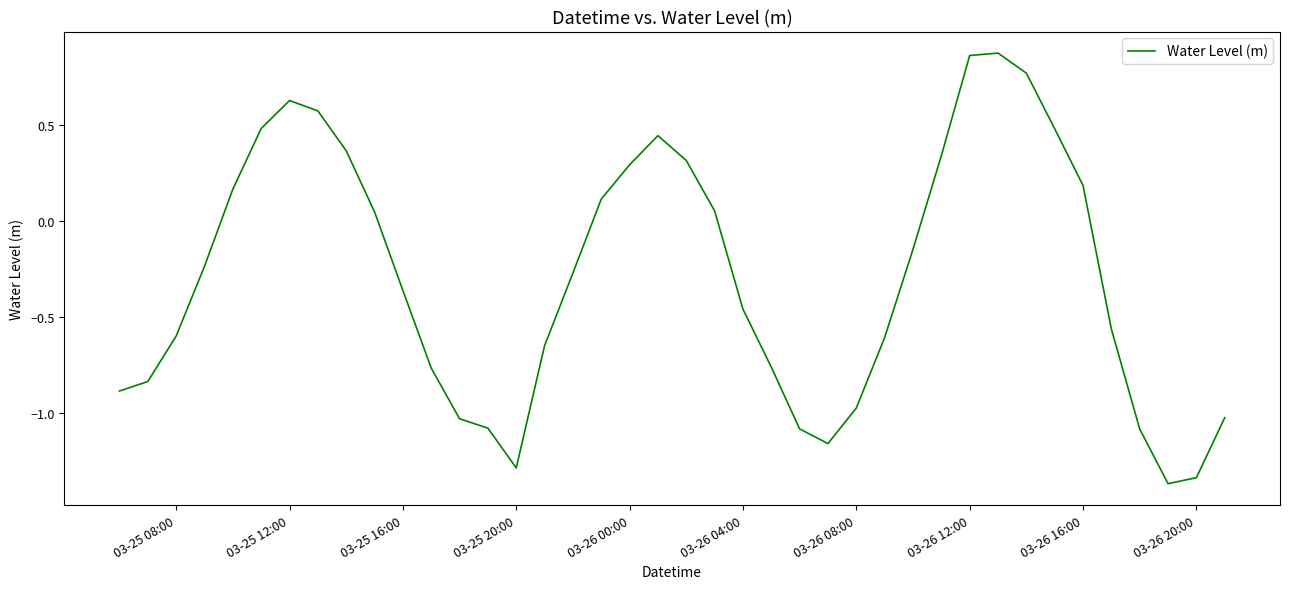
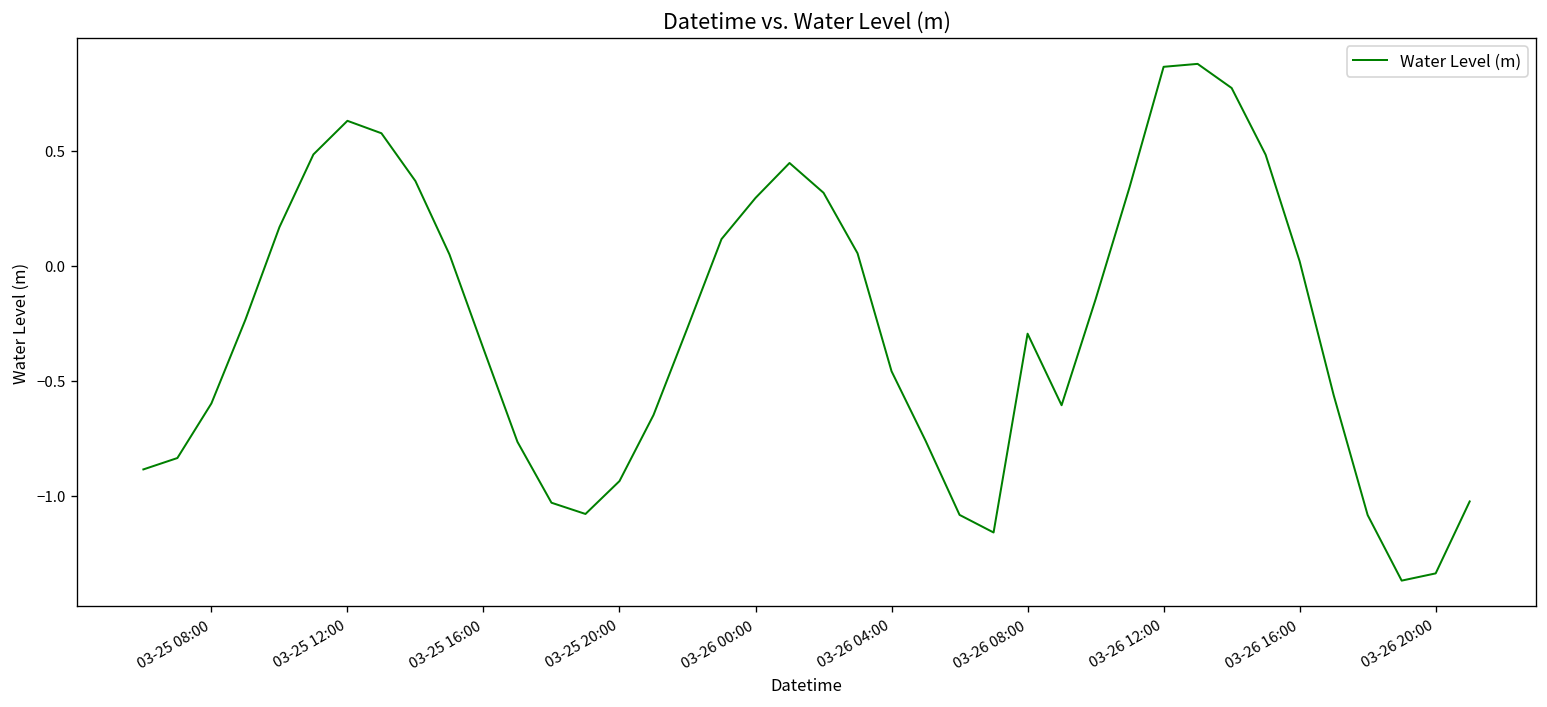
03-25 20:00: -1.29 -> -0.94
03-26 08:00: -0.97 -> -0.30
03-26 16:00: 0.19 -> 0.02
